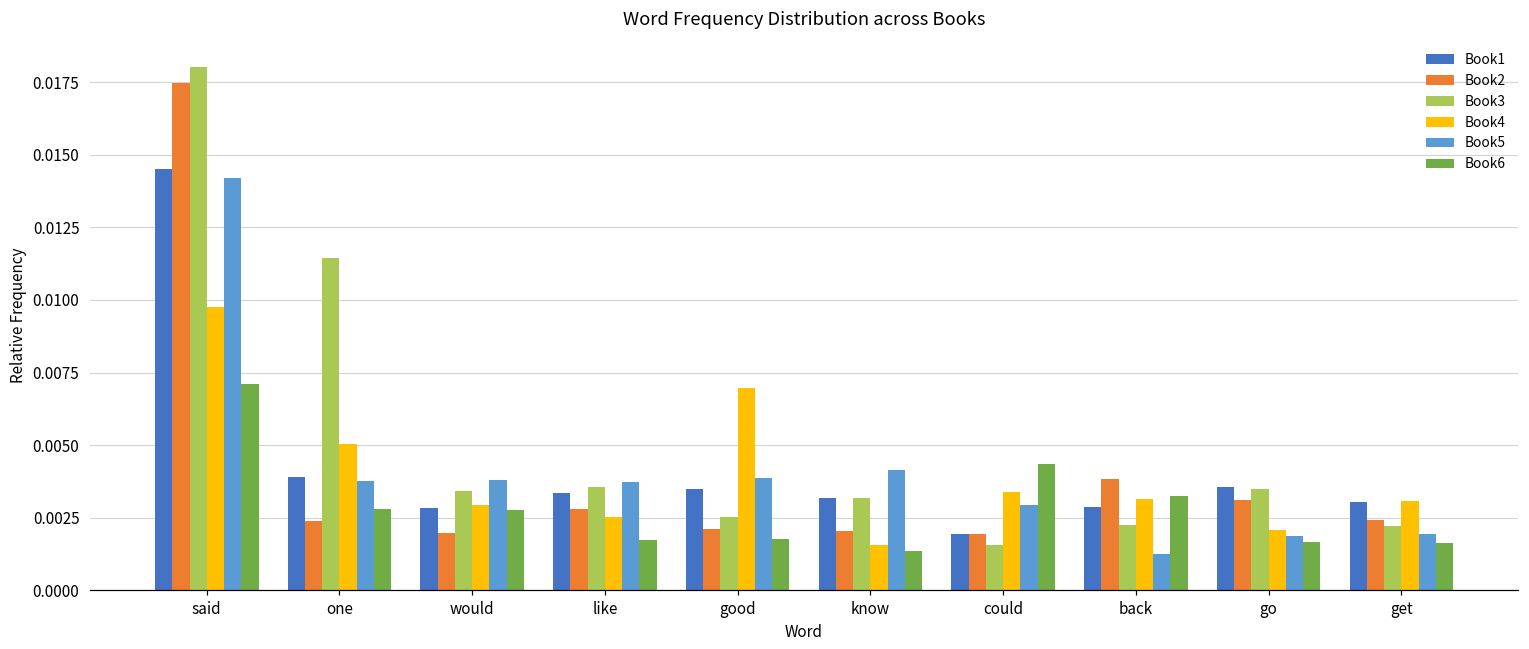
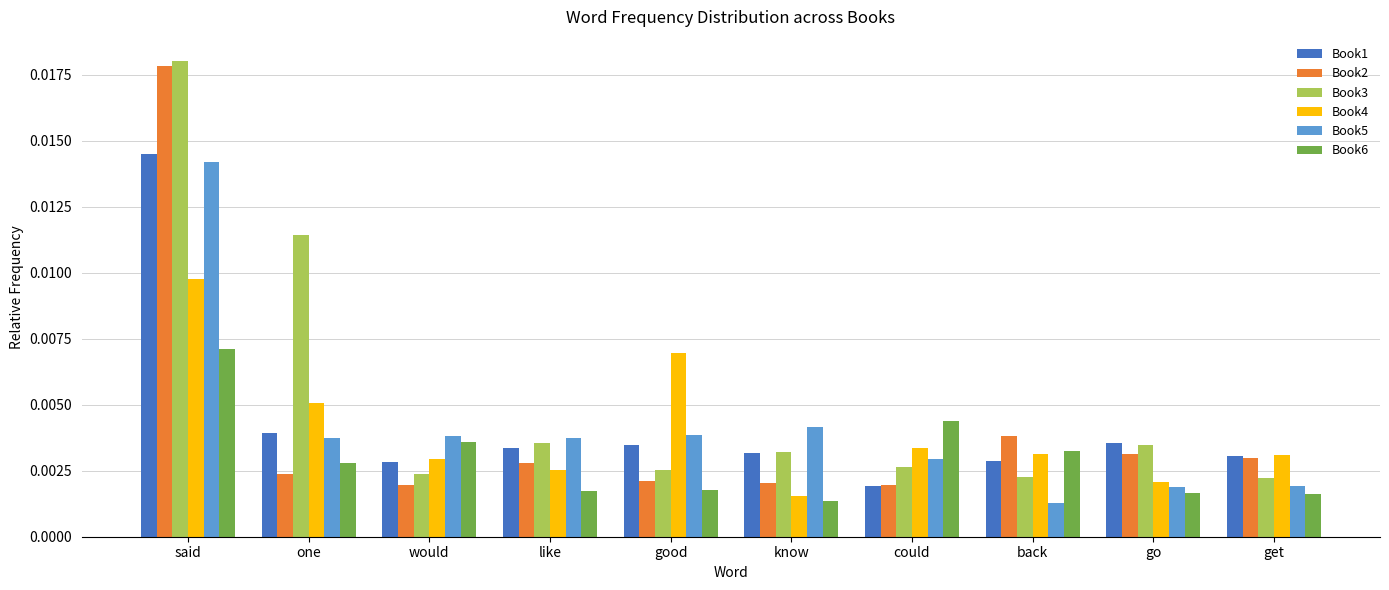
Book2, said: 0.0175 -> 0.0178
Book3, would: 0.0034 -> 0.0024
Book6, would: 0.0028 -> 0.0036
Book3, could: 0.0016 -> 0.0026
Book2, get: 0.0024 -> 0.0030
